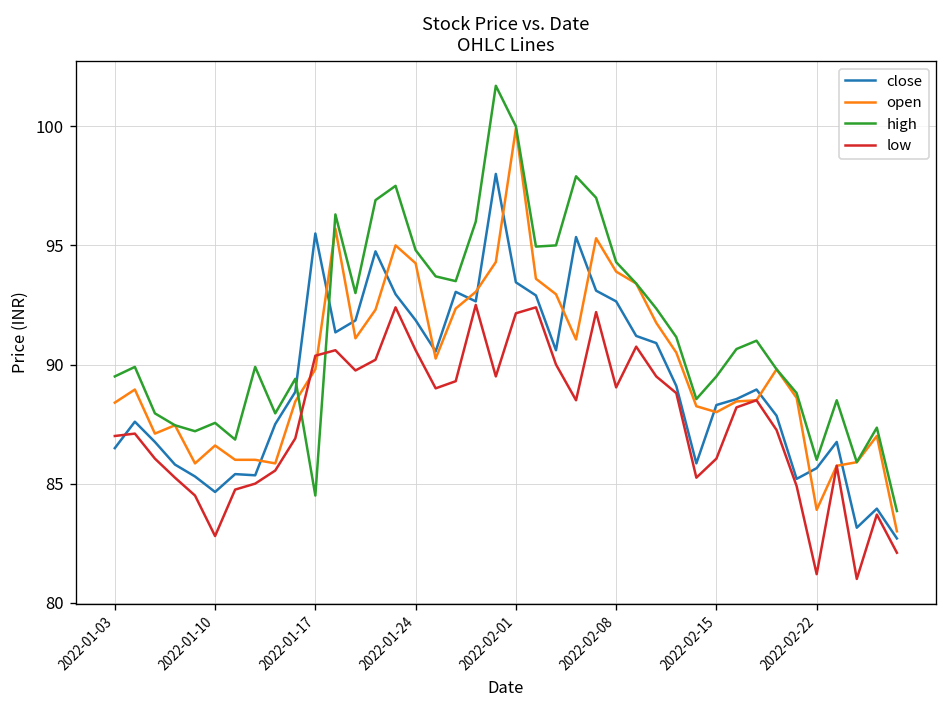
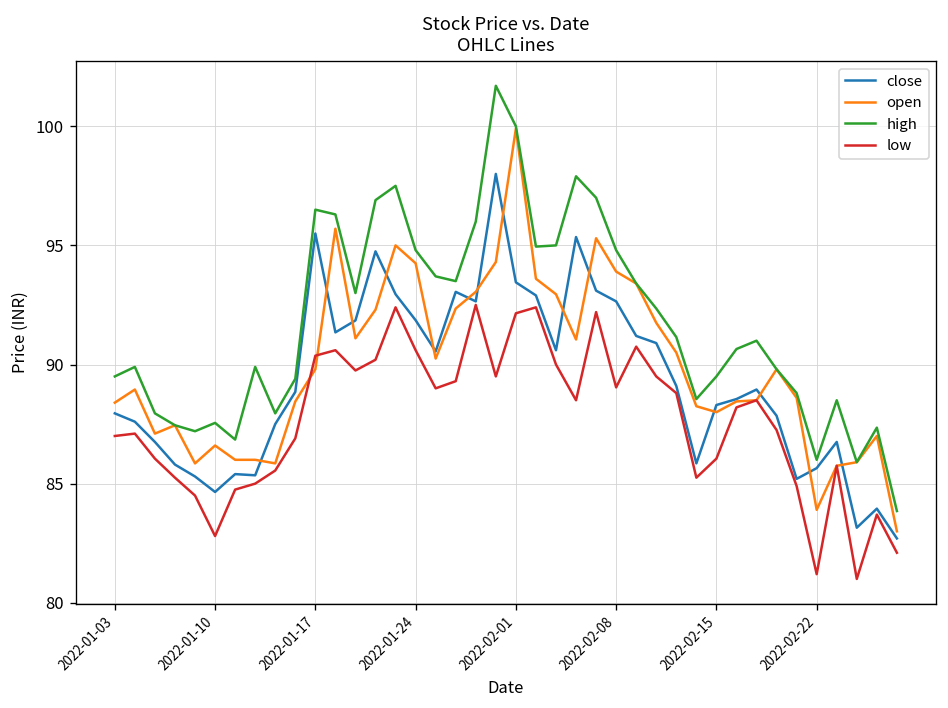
close, 2022-01-03: 86.5 -> 88.0
high, 2022-01-17: 84.5 -> 96.5
high, 2022-02-08: 94.3 -> 94.8
